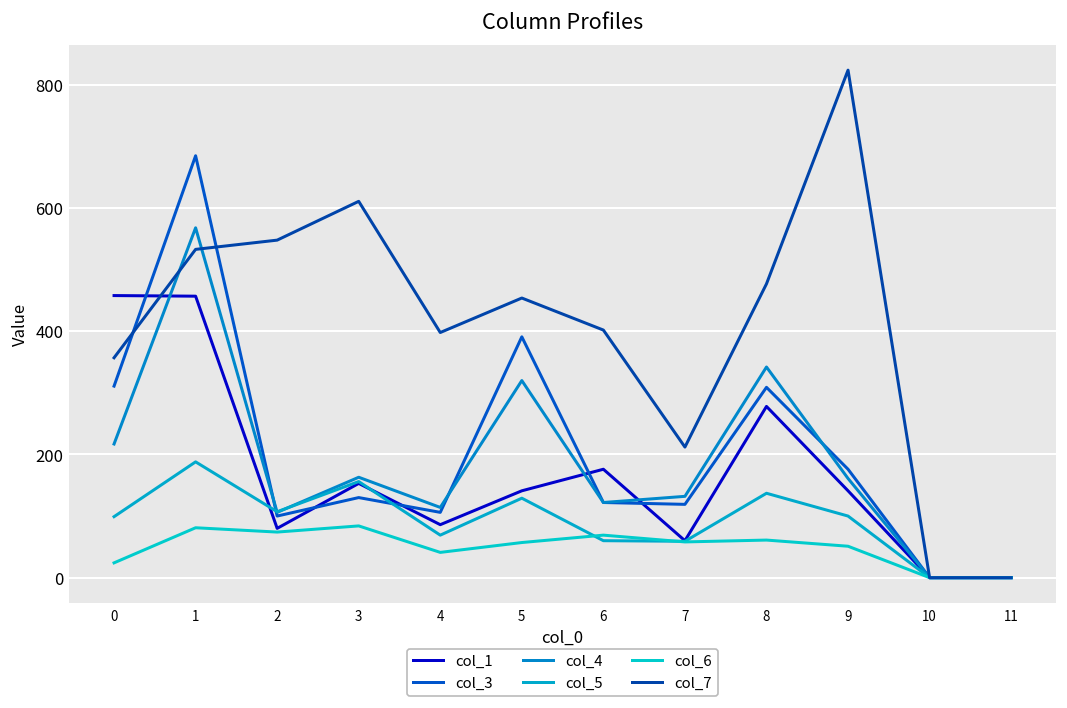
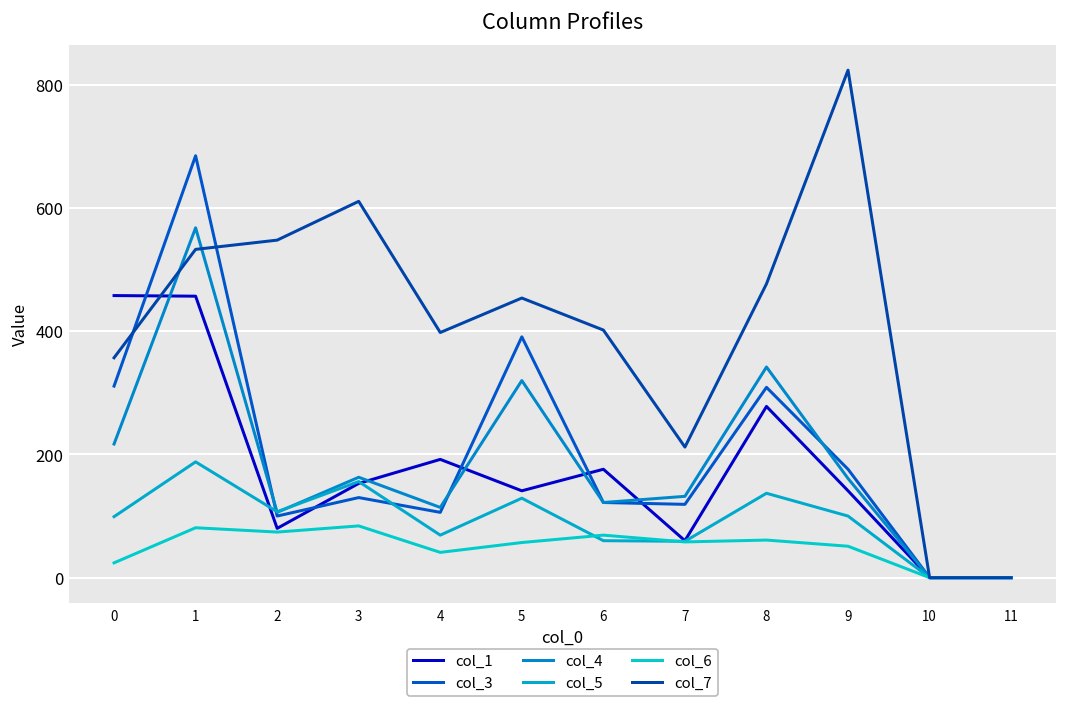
col_1, 4: 90 -> 190
